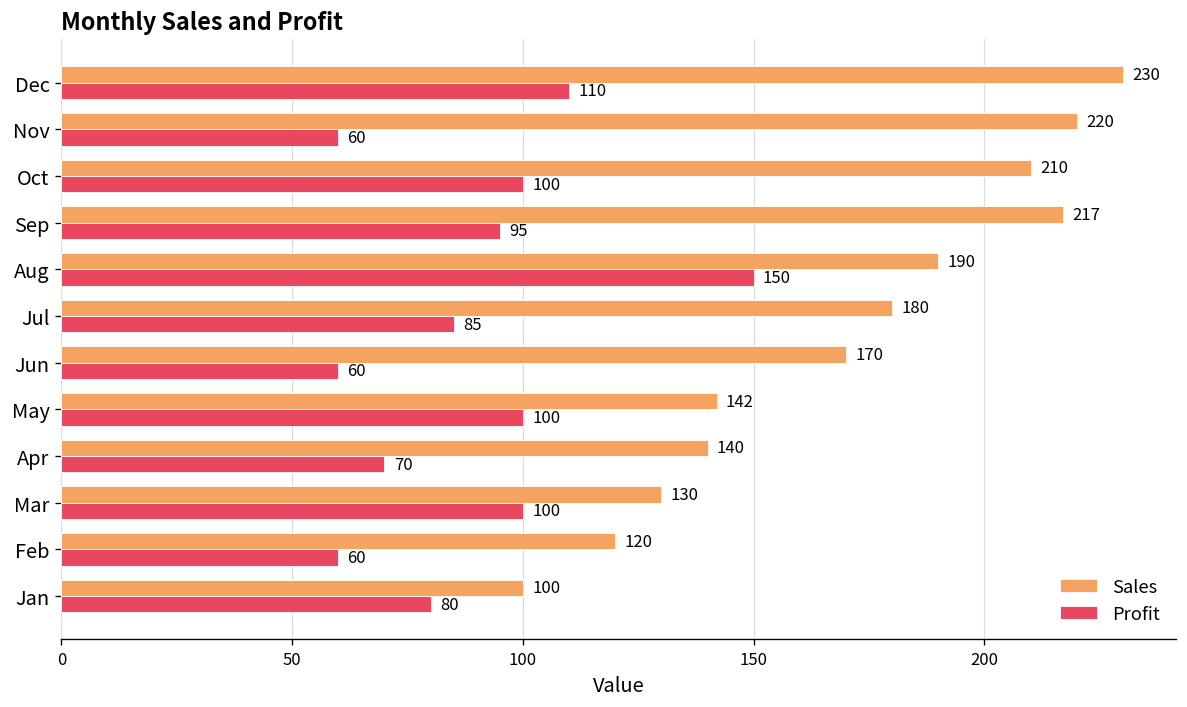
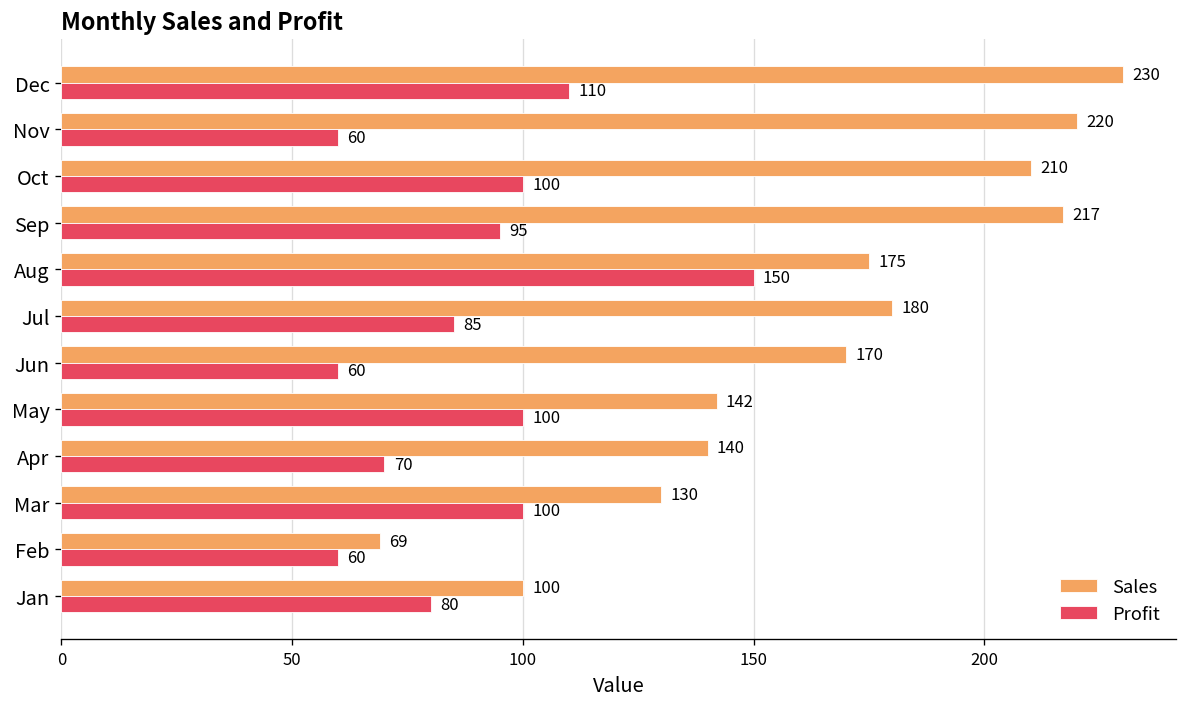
Sales, Aug: 190 -> 175
Sales, Feb: 120 -> 69
